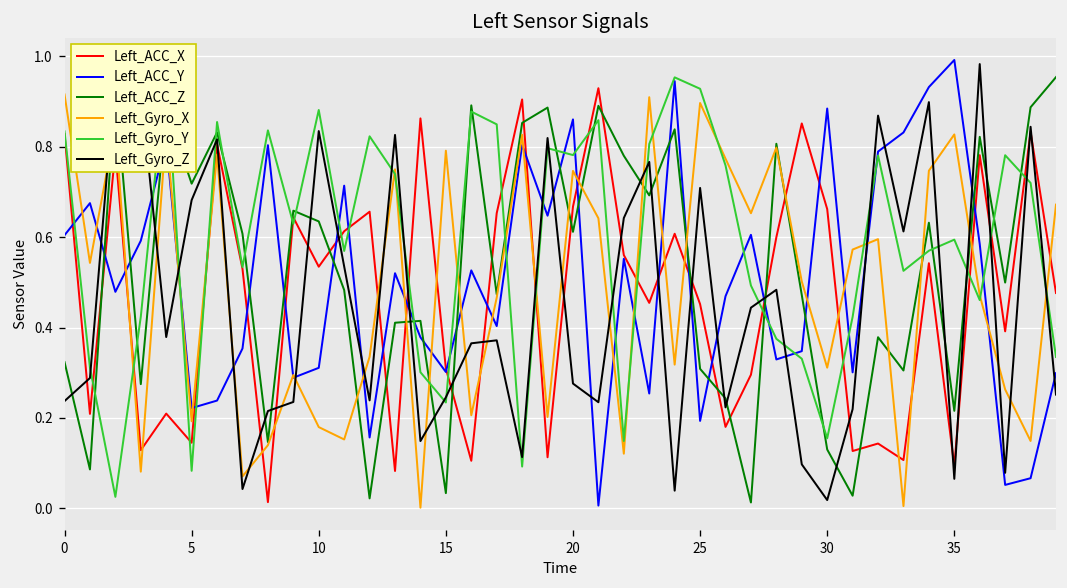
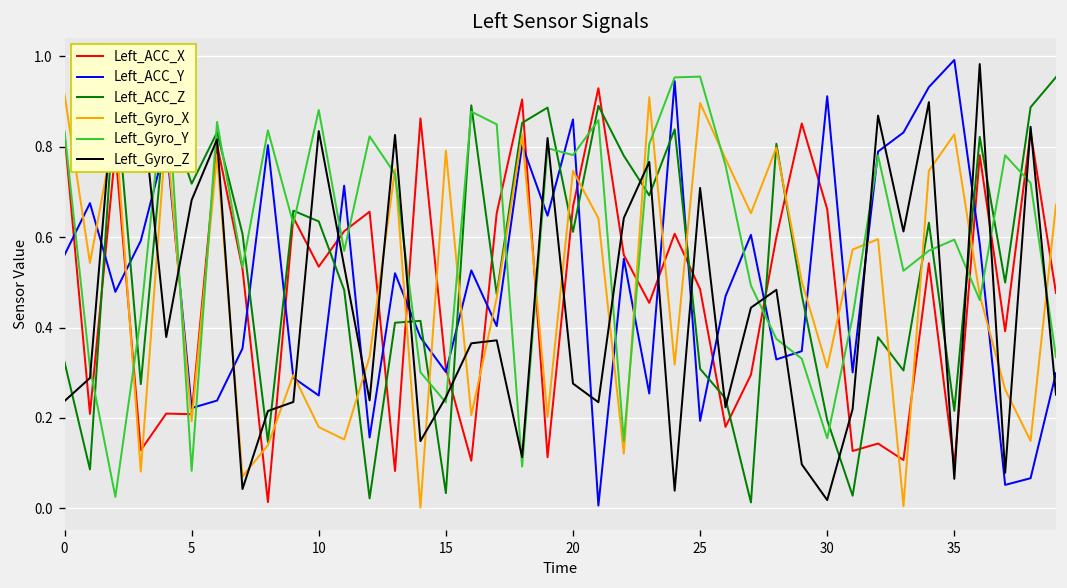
Left_ACC_Y, 0: 0.60 -> 0.56
Left_ACC_X, 5: 0.15 -> 0.21
Left_ACC_Y, 10: 0.31 -> 0.25
Left_ACC_X, 25: 0.45 -> 0.48
Left_Gyro_Y, 25: 0.93 -> 0.96
Left_ACC_Y, 30: 0.88 -> 0.91
Left_ACC_Z, 30: 0.13 -> 0.20
